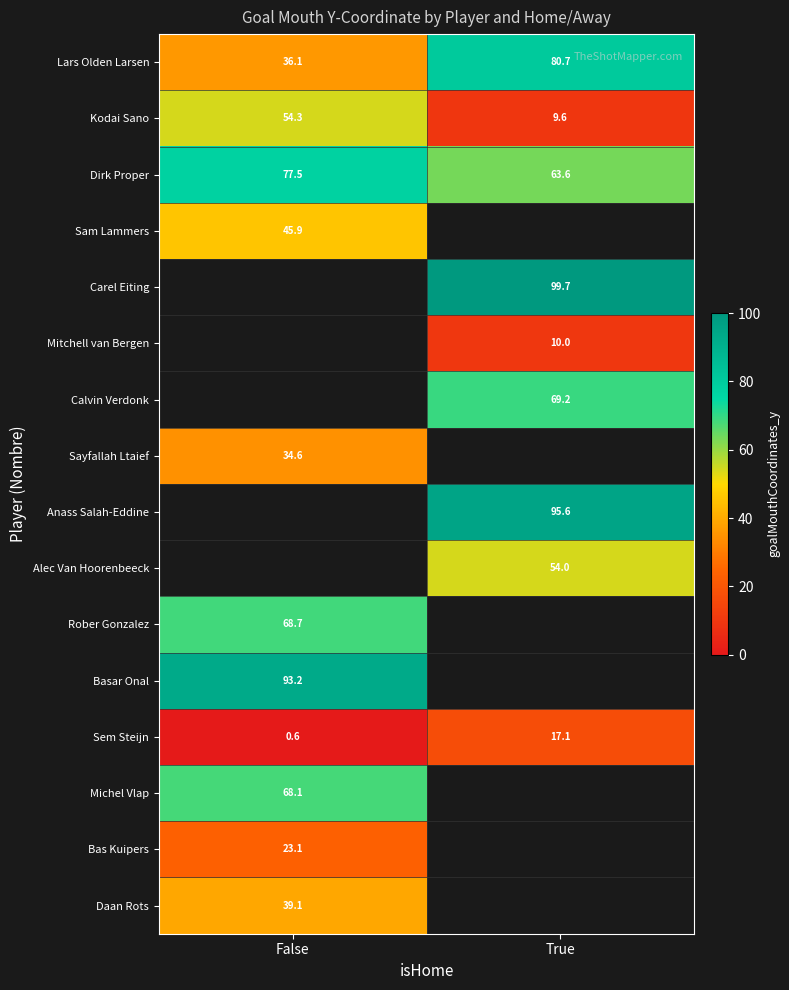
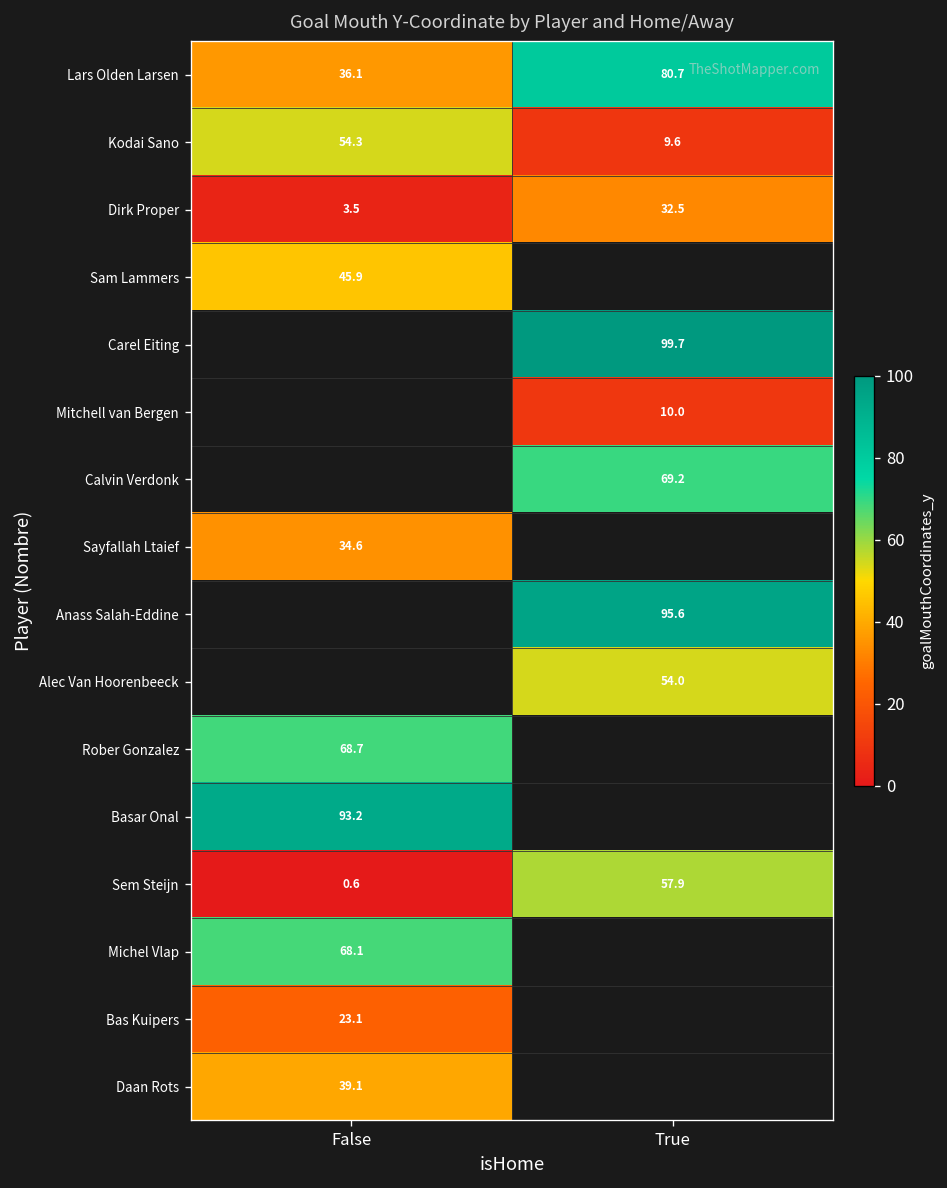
Dirk Proper, False: 77.5 -> 3.5
Dirk Proper, True: 63.6 -> 32.5
Sem Steijn, True: 17.1 -> 57.9
